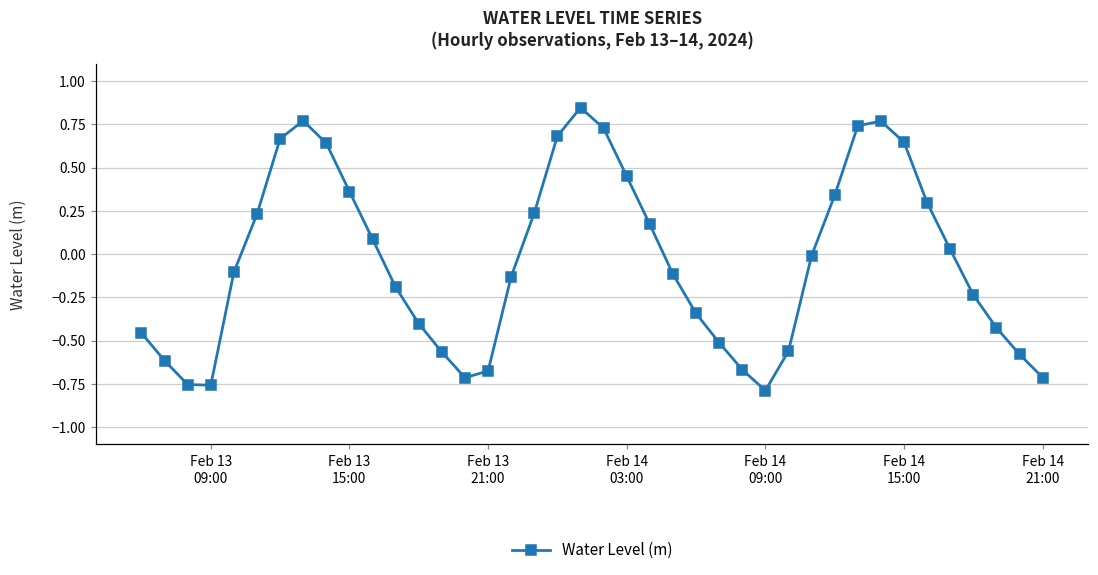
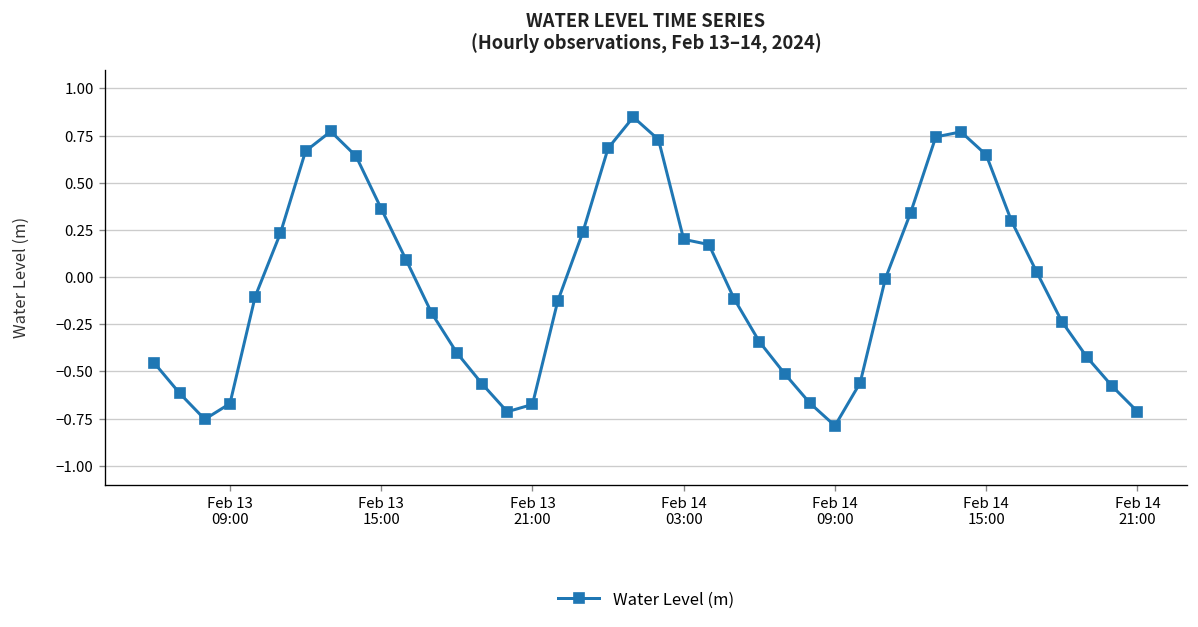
Feb 13 09:00: -0.76 -> -0.67
Feb 14 03:00: 0.45 -> 0.20
